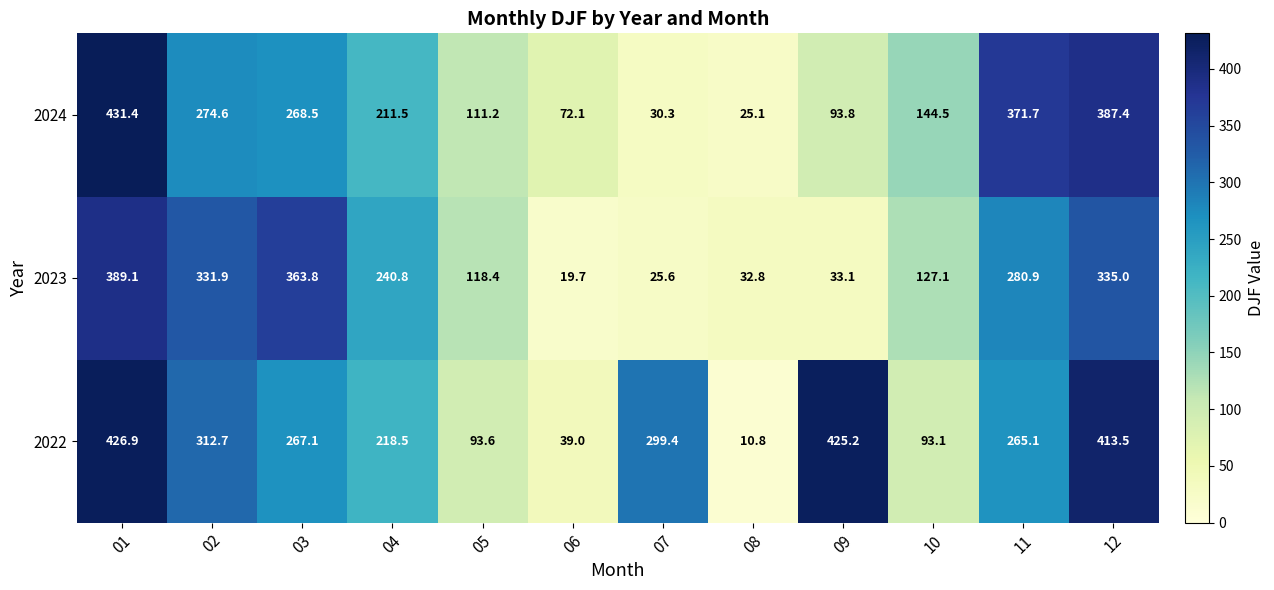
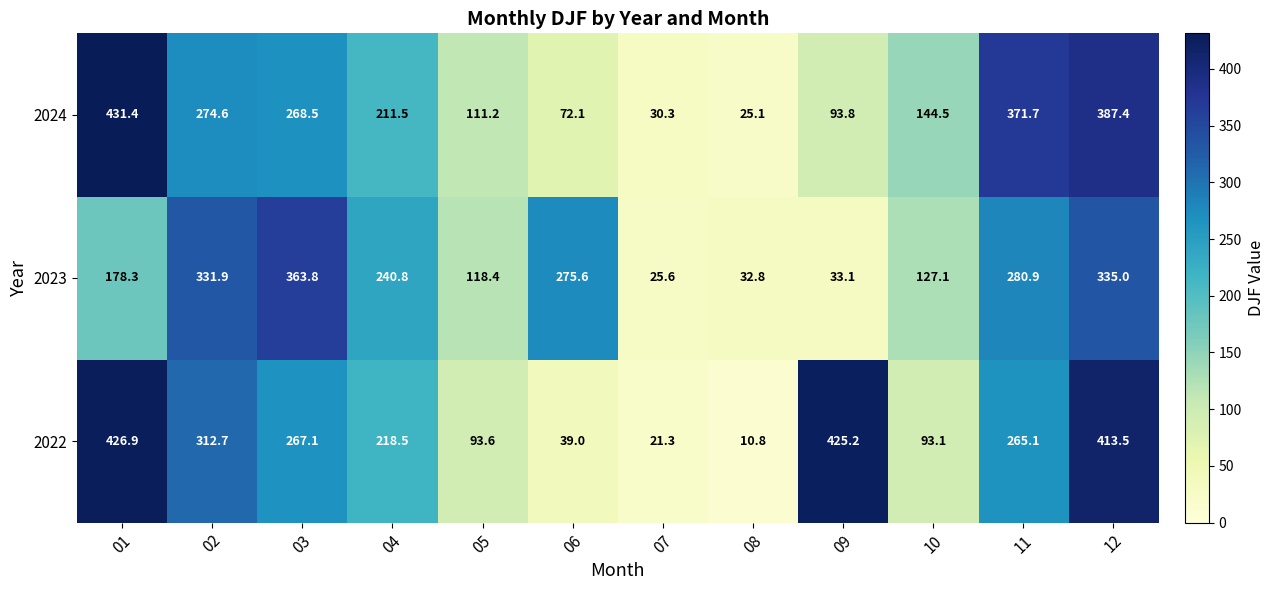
2023, 01: 389.1 -> 178.3
2023, 06: 19.7 -> 275.6
2022, 07: 299.4 -> 21.3
